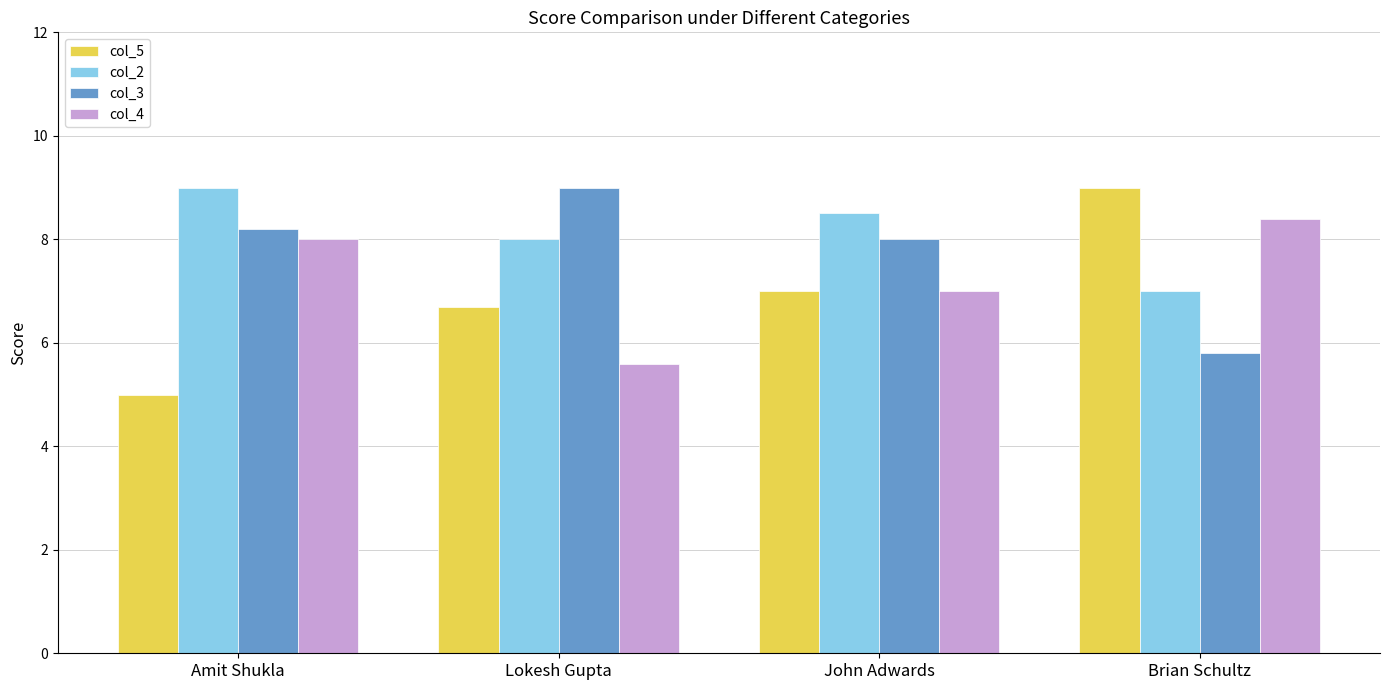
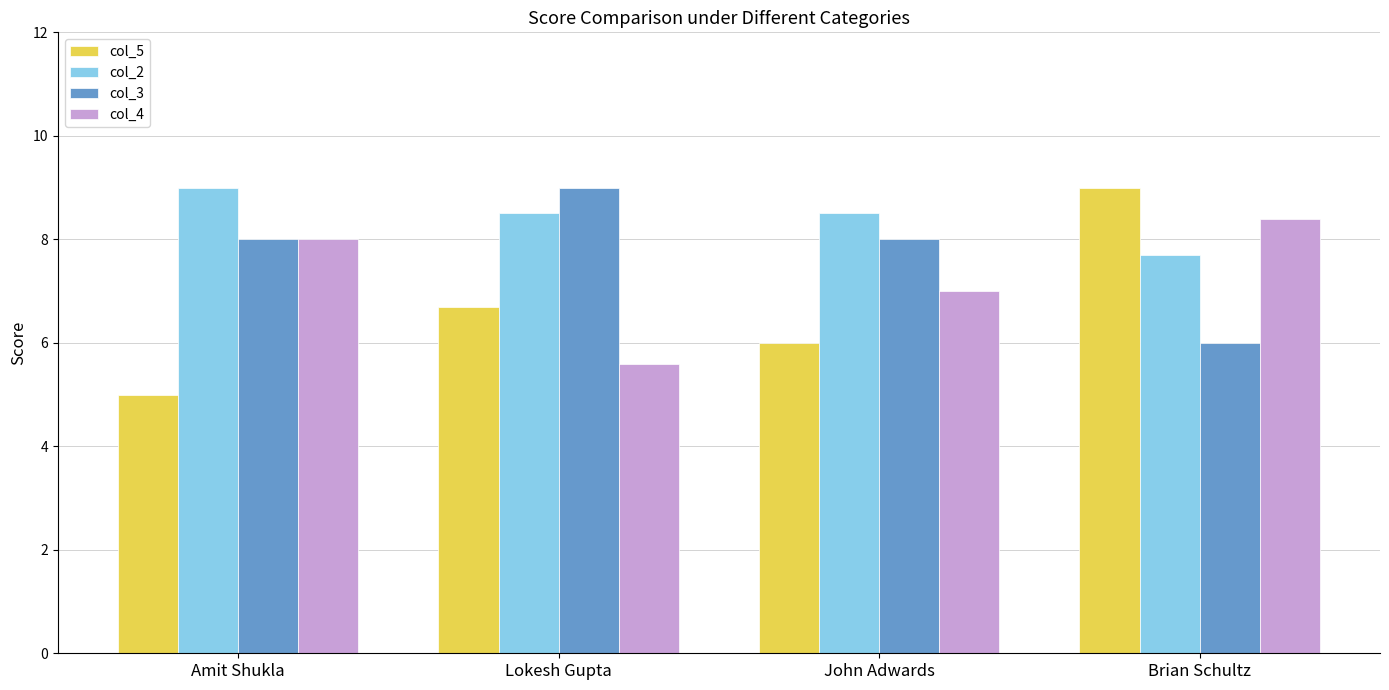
col_3, Amit Shukla: 8.2 -> 8.0
col_2, Lokesh Gupta: 8.0 -> 8.5
col_5, John Adwards: 7 -> 6
col_2, Brian Schultz: 7.0 -> 7.7
col_3, Brian Schultz: 5.8 -> 6.0
